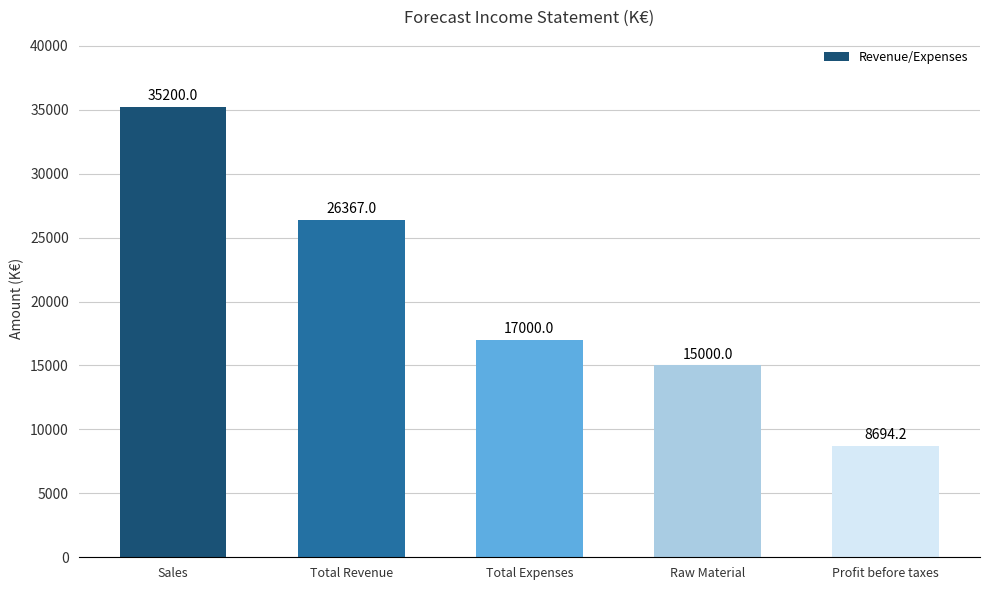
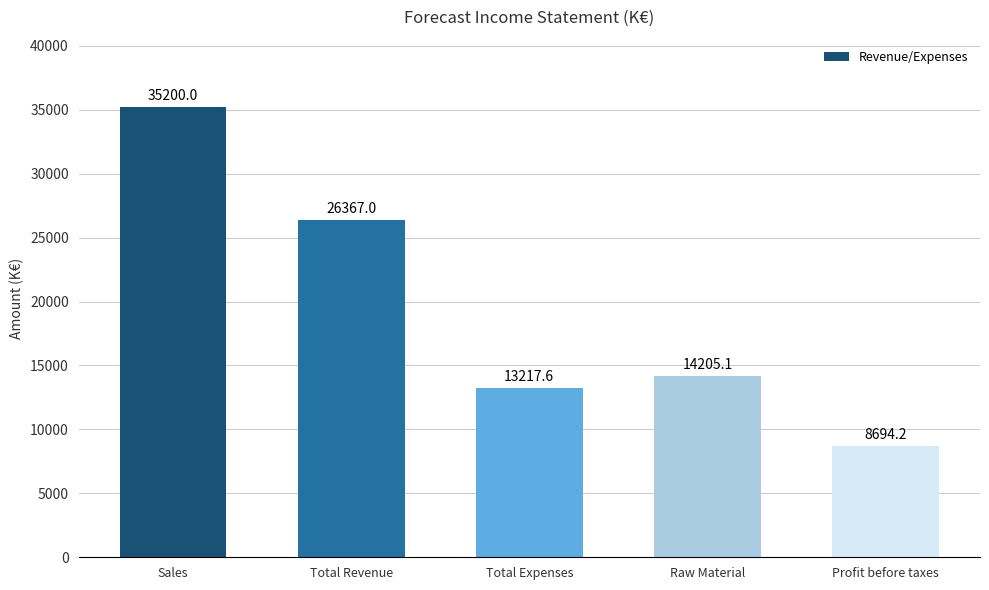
Total Expenses: 17000.0 -> 13217.6
Raw Material: 15000.0 -> 14205.1
